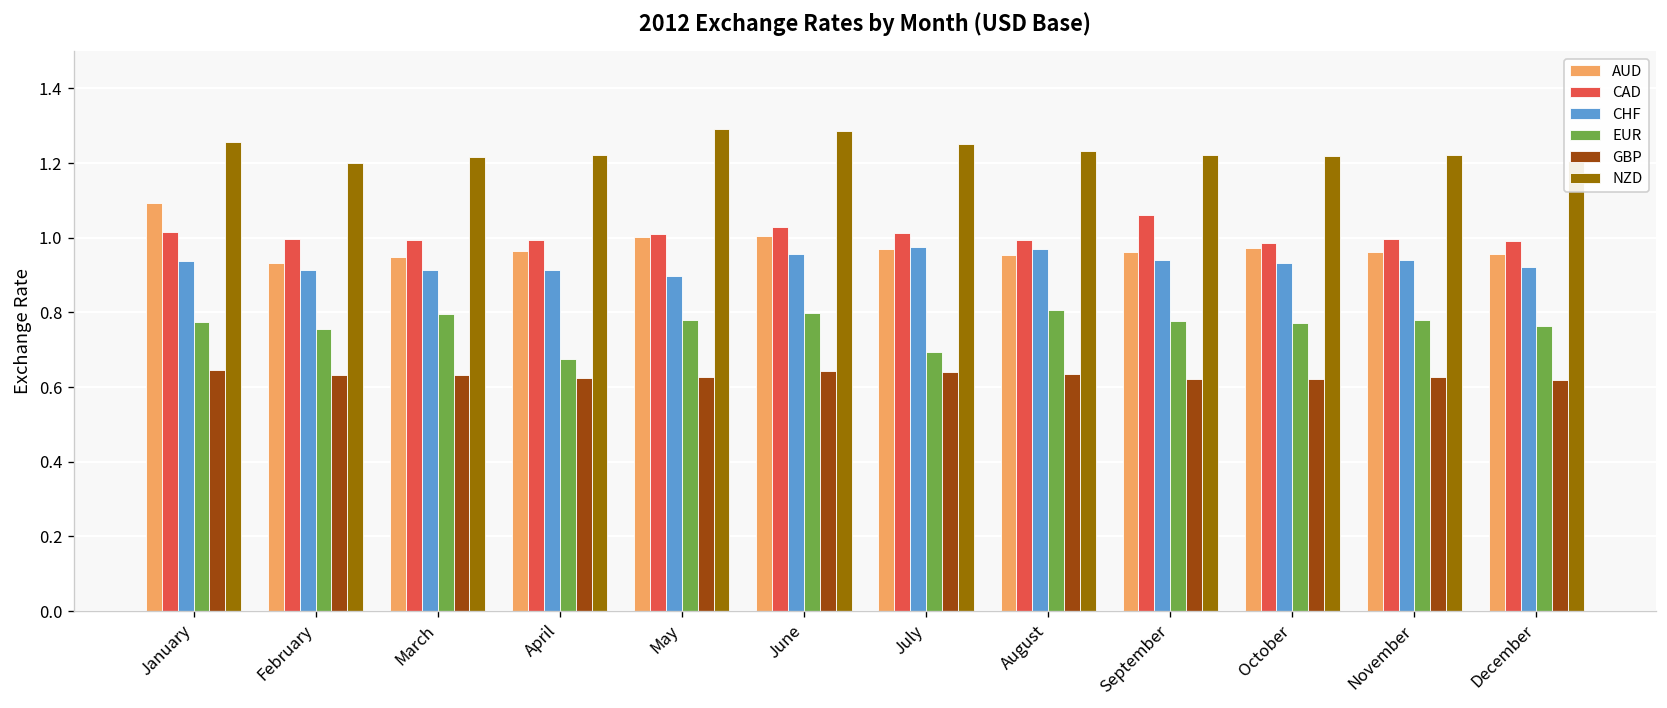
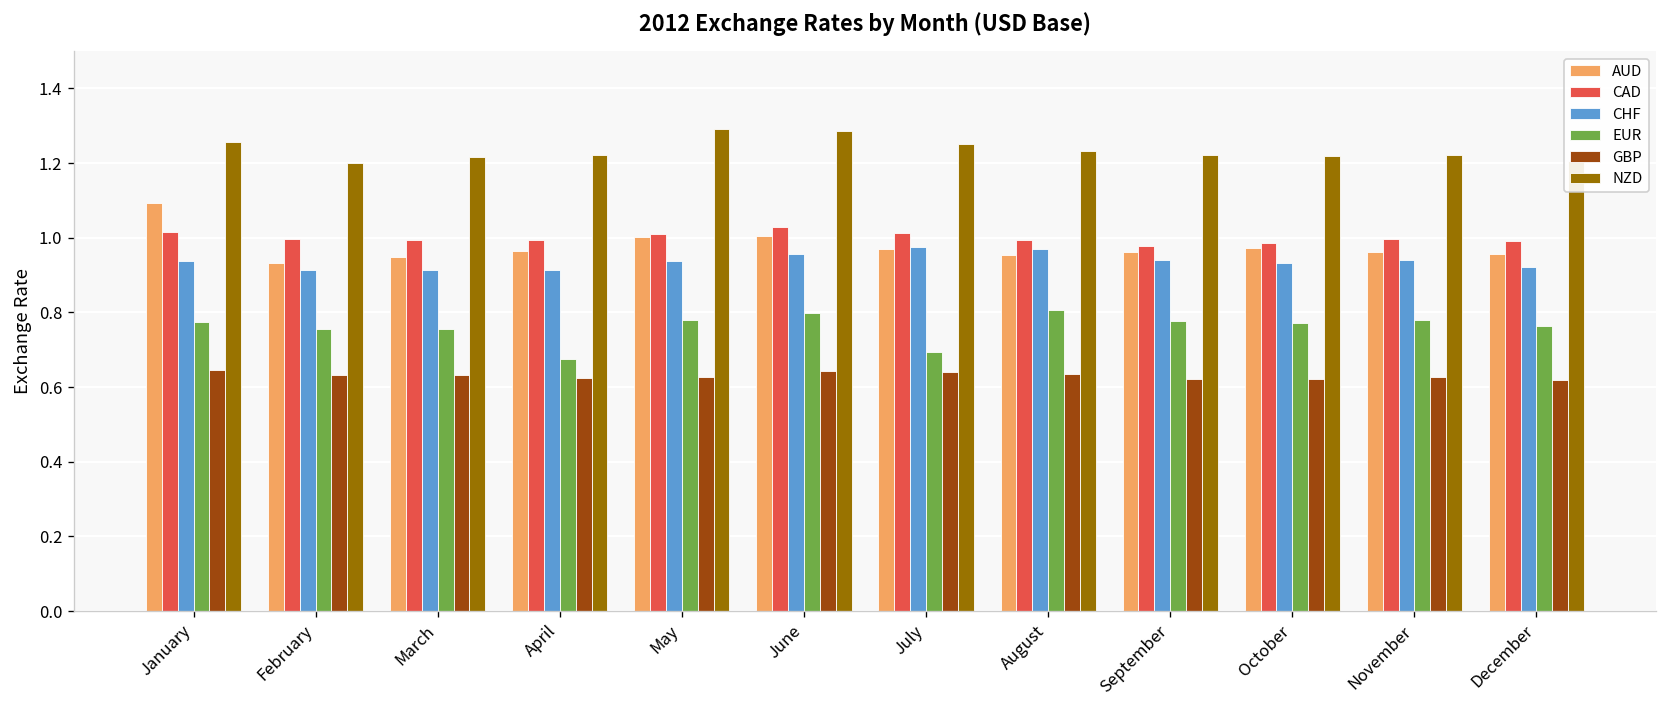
EUR, March: 0.79 -> 0.76
CHF, May: 0.90 -> 0.94
CAD, September: 1.06 -> 0.98
